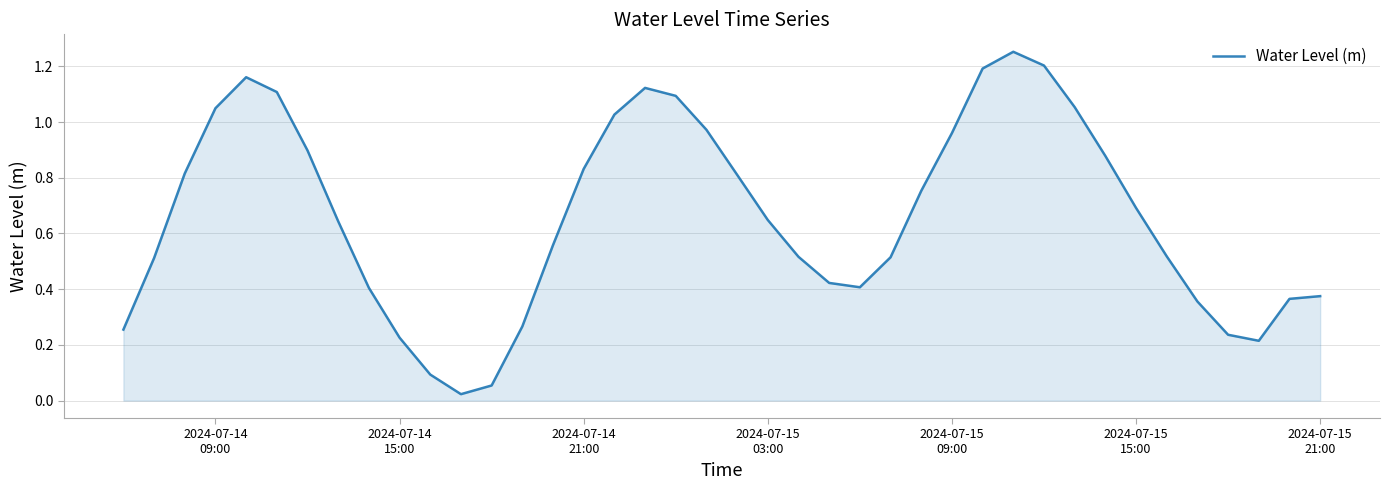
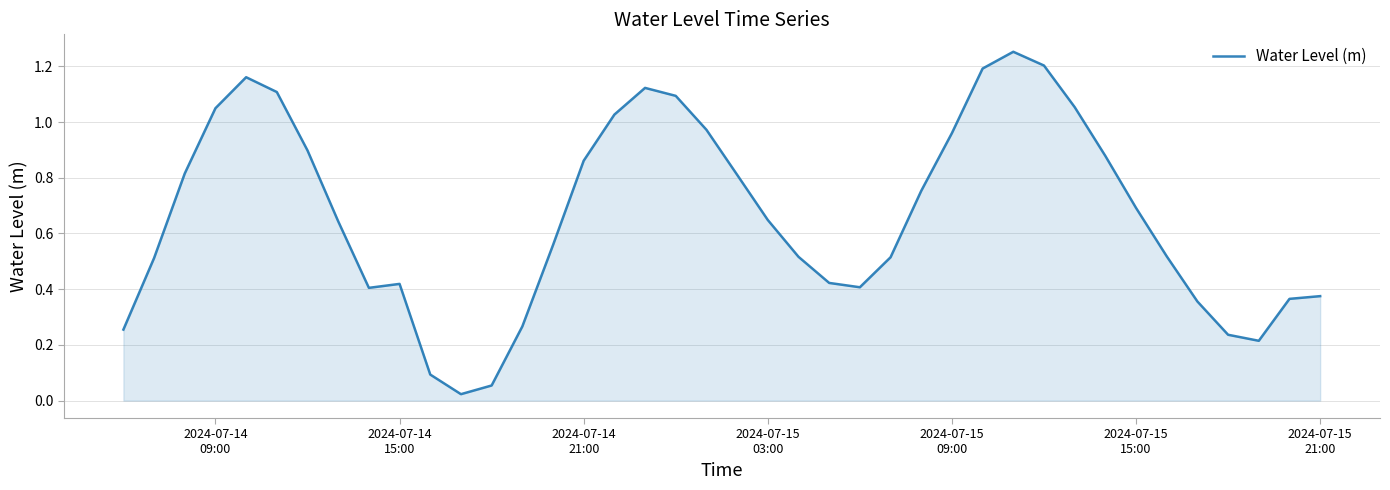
2024-07-14 15:00: 0.23 -> 0.42
2024-07-14 21:00: 0.83 -> 0.86
